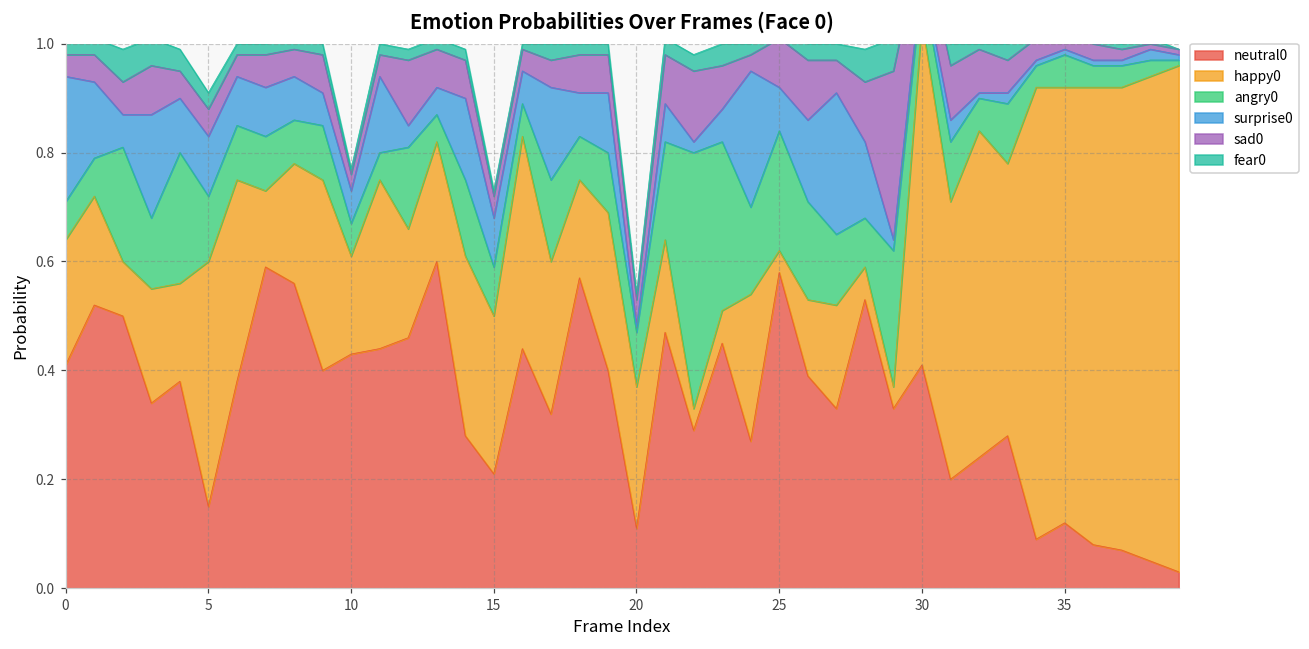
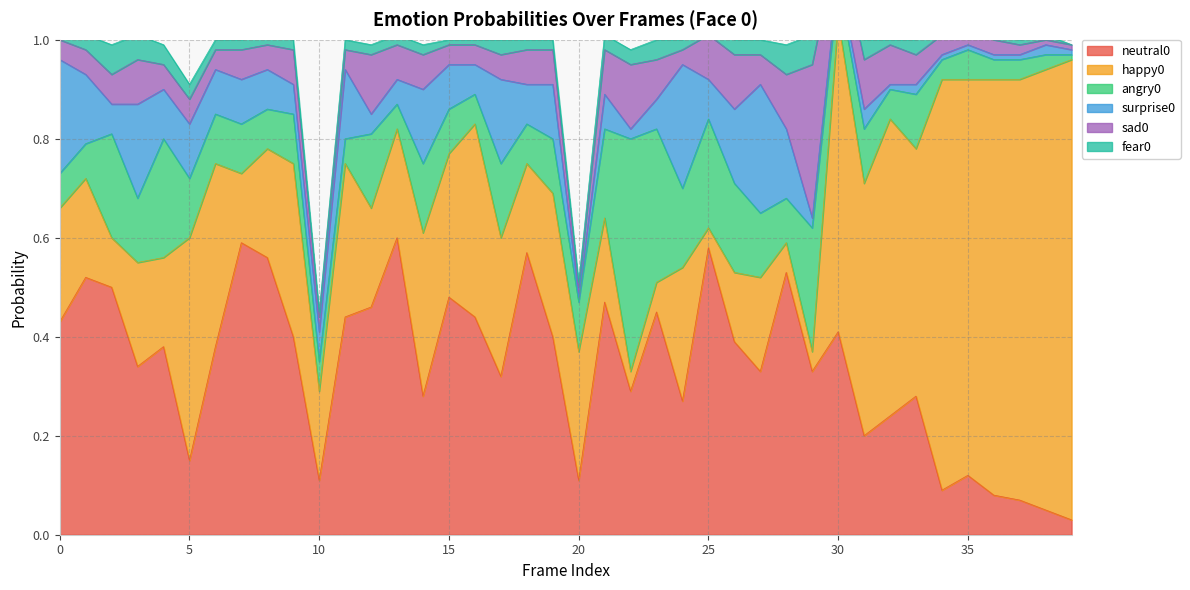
neutral0, 0: 0.41 -> 0.43
neutral0, 10: 0.43 -> 0.11
neutral0, 15: 0.21 -> 0.48
sad0, 20: 0.05 -> 0.02
